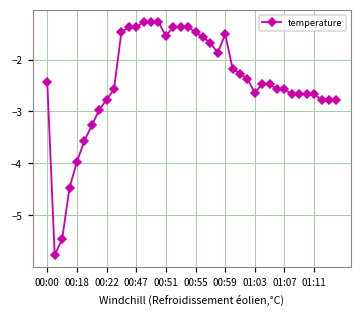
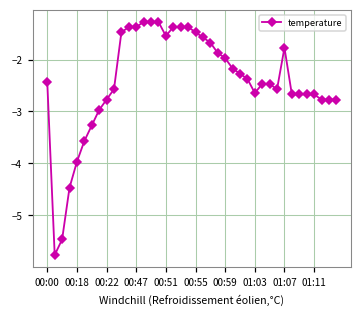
00:59: -1.5 -> -2.0
01:07: -2.6 -> -1.8
